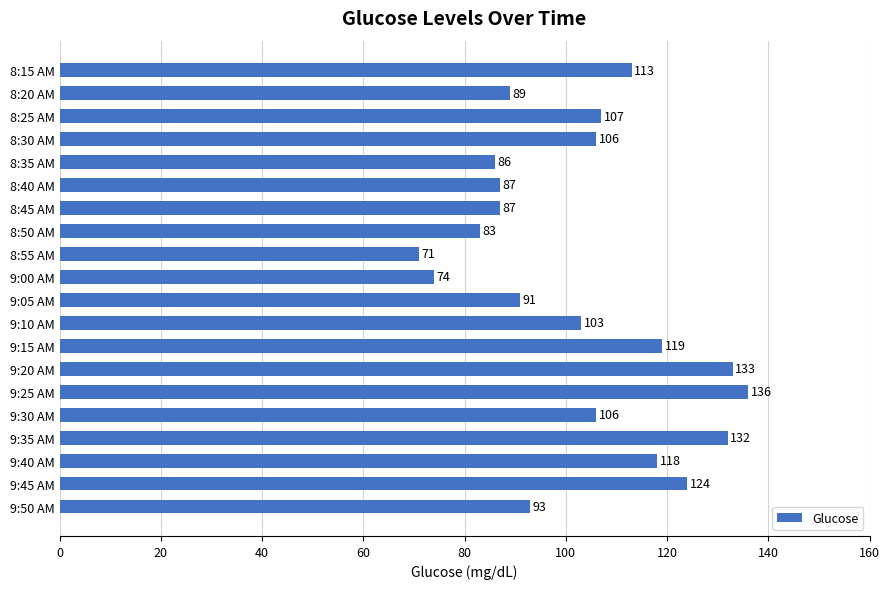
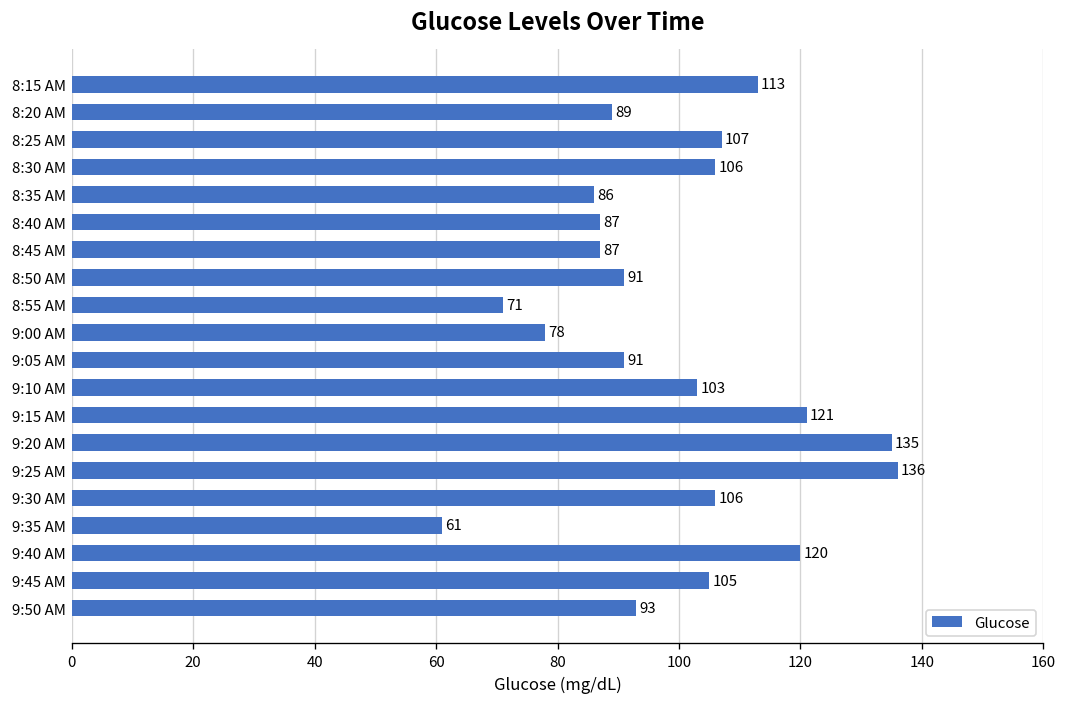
8:50 AM: 83 -> 91
9:00 AM: 74 -> 78
9:15 AM: 119 -> 121
9:20 AM: 133 -> 135
9:35 AM: 132 -> 61
9:40 AM: 118 -> 120
9:45 AM: 124 -> 105
